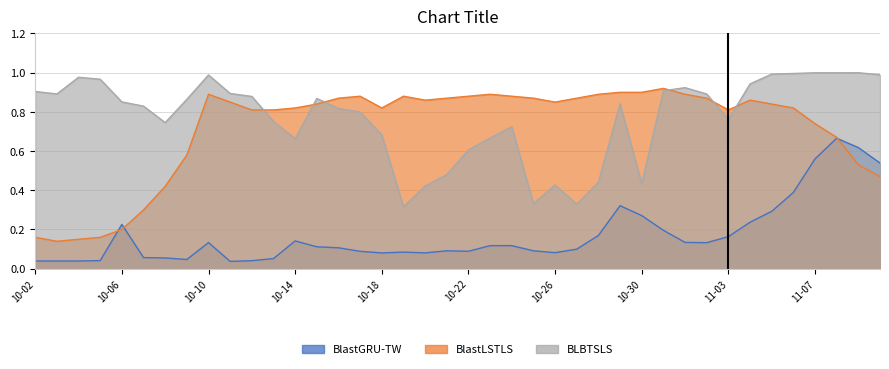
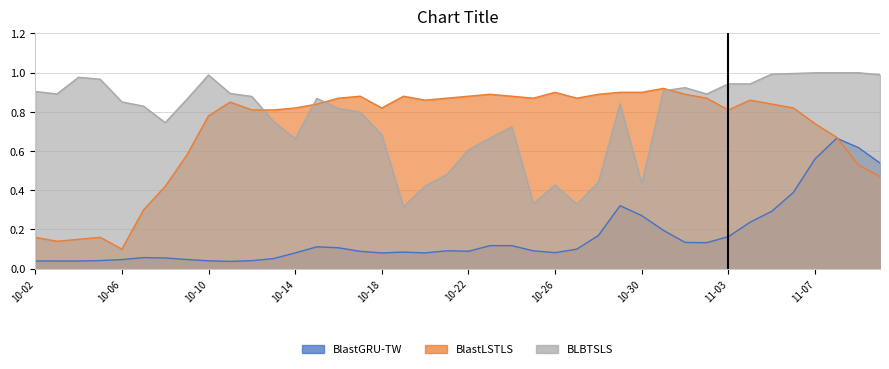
BlastGRU-TW, 10-06: 0.23 -> 0.05
BlastLSTLS, 10-06: 0.2 -> 0.1
BlastGRU-TW, 10-10: 0.13 -> 0.04
BlastLSTLS, 10-10: 0.89 -> 0.78
BlastGRU-TW, 10-14: 0.14 -> 0.08
BlastLSTLS, 10-26: 0.85 -> 0.90
BLBTSLS, 11-03: 0.76 -> 0.94
